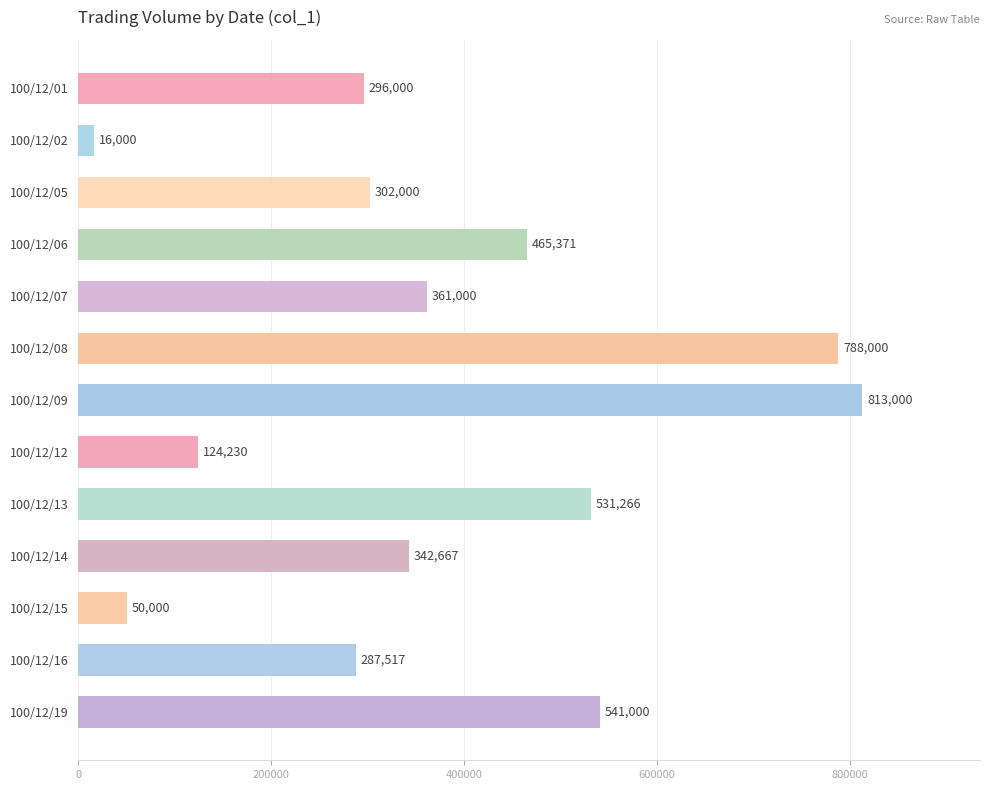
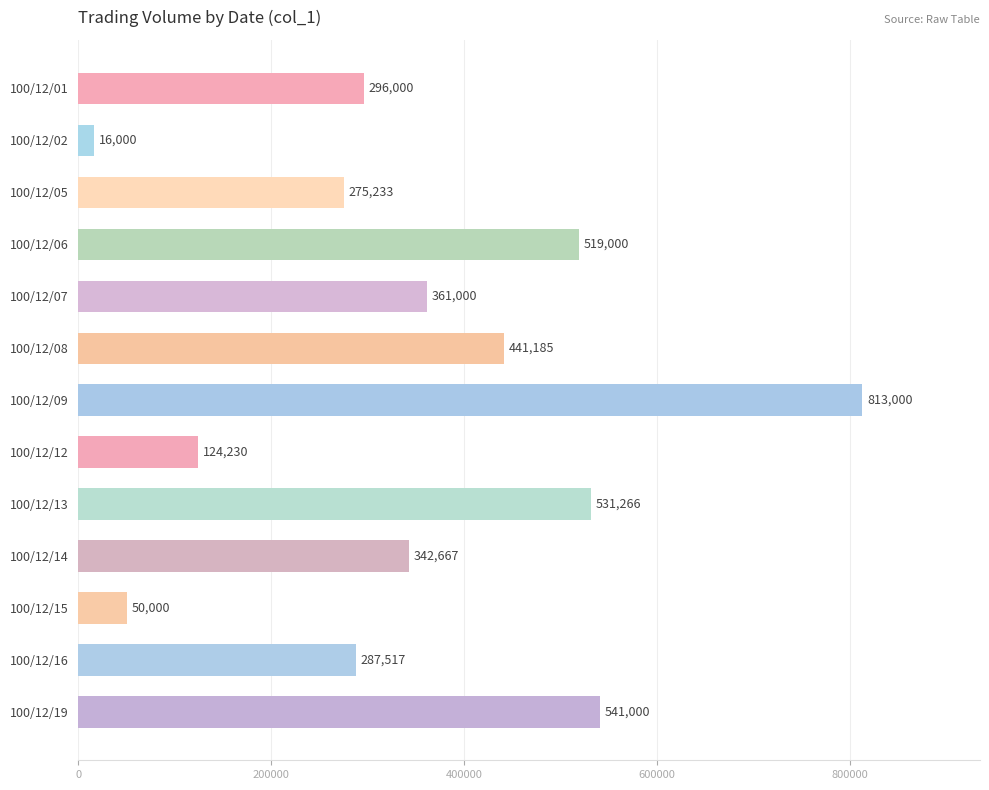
100/12/05: 302,000 -> 275,233
100/12/06: 465,371 -> 519,000
100/12/08: 788,000 -> 441,185
